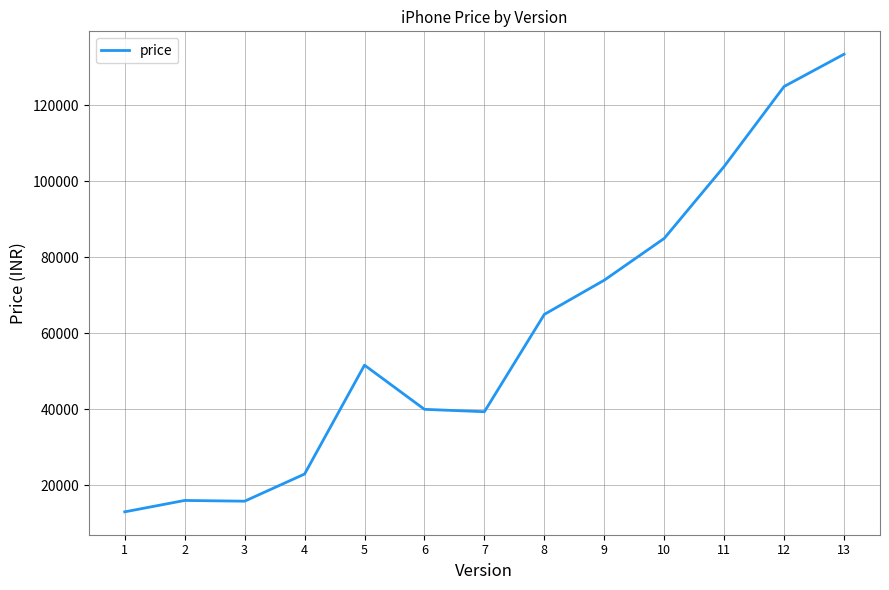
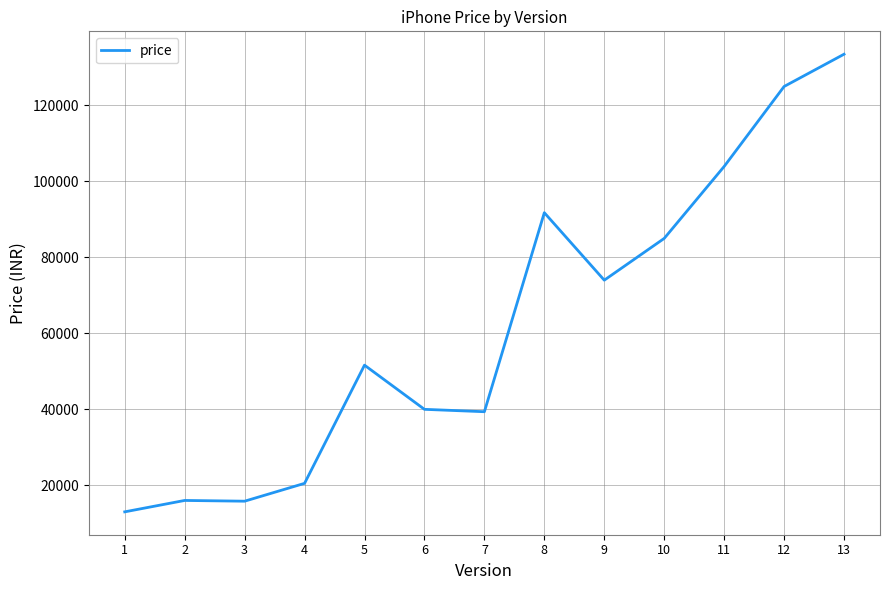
4: 23000 -> 21000
8: 65000 -> 92000
